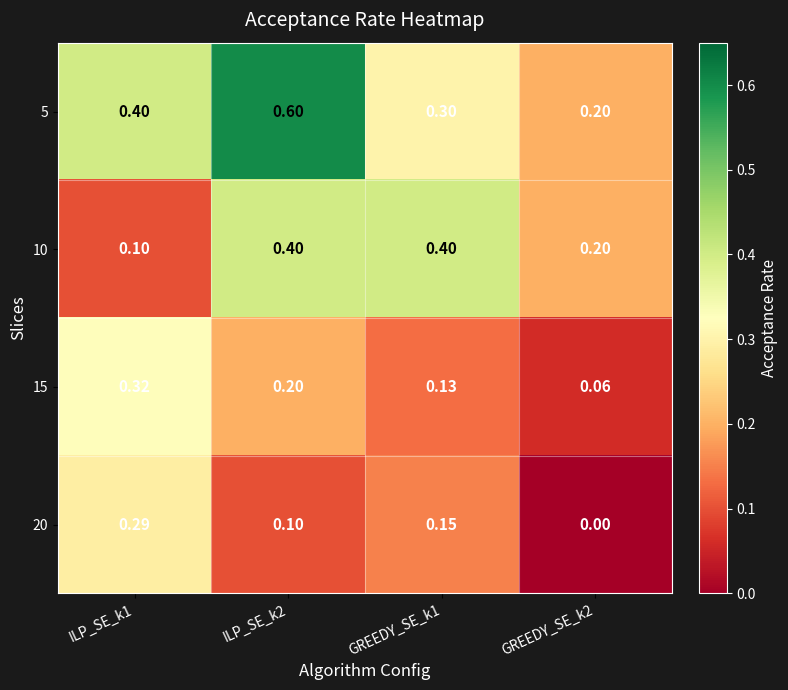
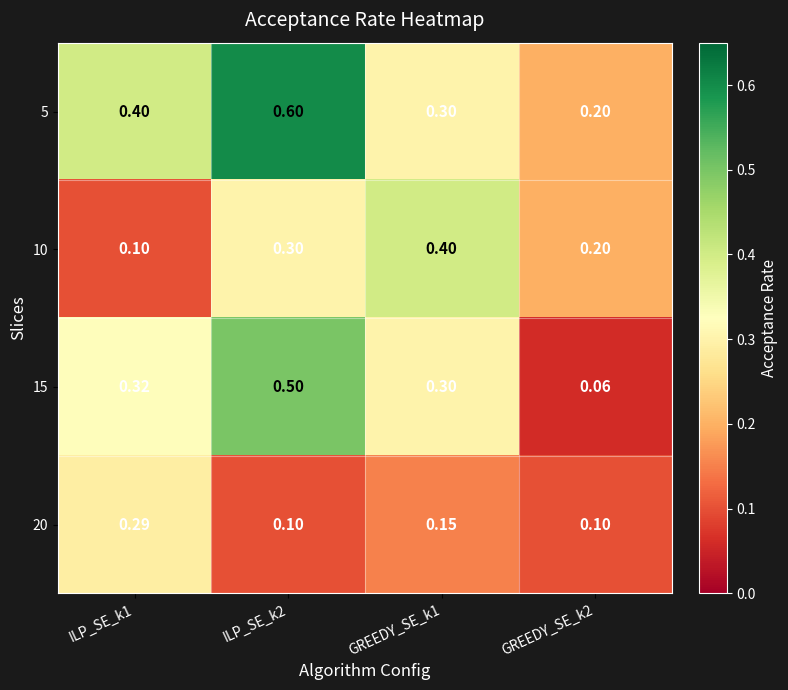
10, ILP_SE_k2: 0.40 -> 0.30
15, ILP_SE_k2: 0.20 -> 0.50
15, GREEDY_SE_k1: 0.13 -> 0.30
20, GREEDY_SE_k2: 0.00 -> 0.10
